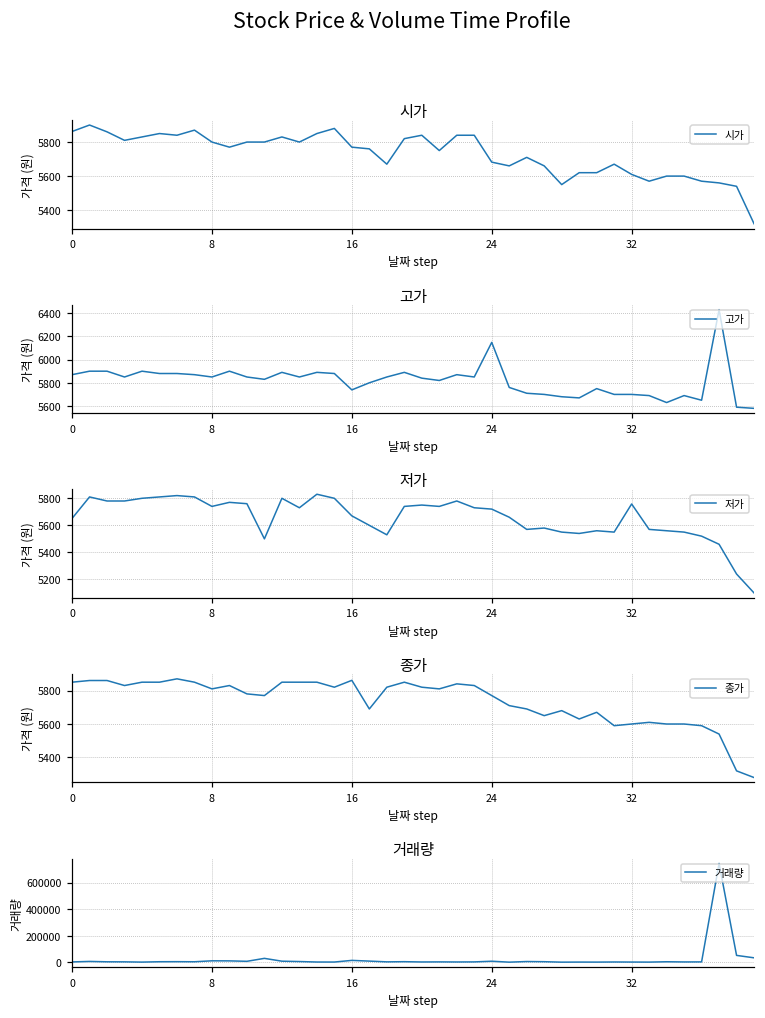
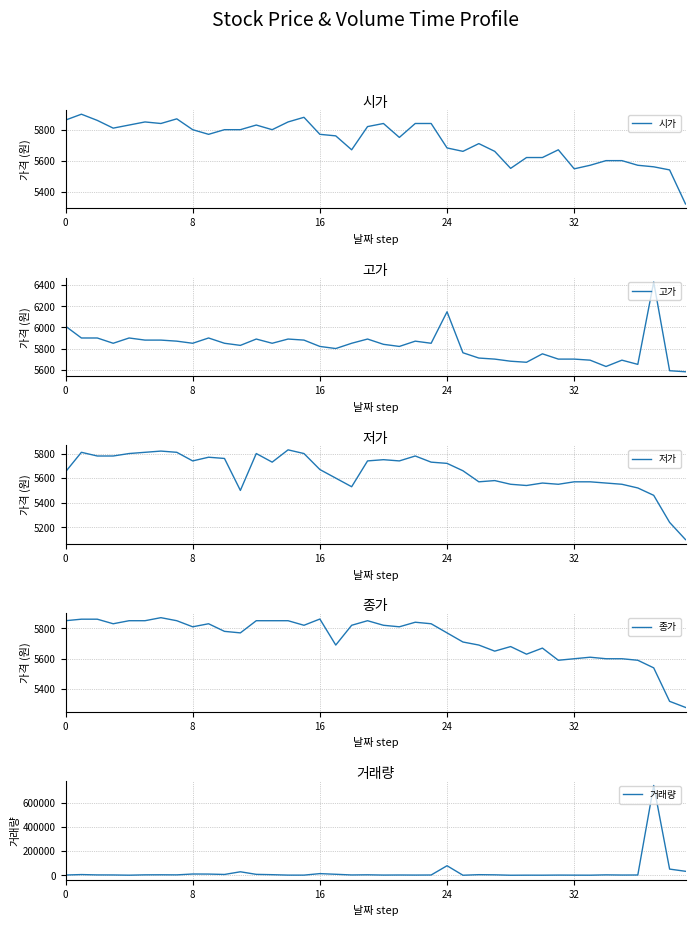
시가, 32: 5610 -> 5550
고가, 0: 5870 -> 6010
고가, 16: 5740 -> 5820
저가, 32: 5760 -> 5570
거래량, 24: 10000 -> 80000
